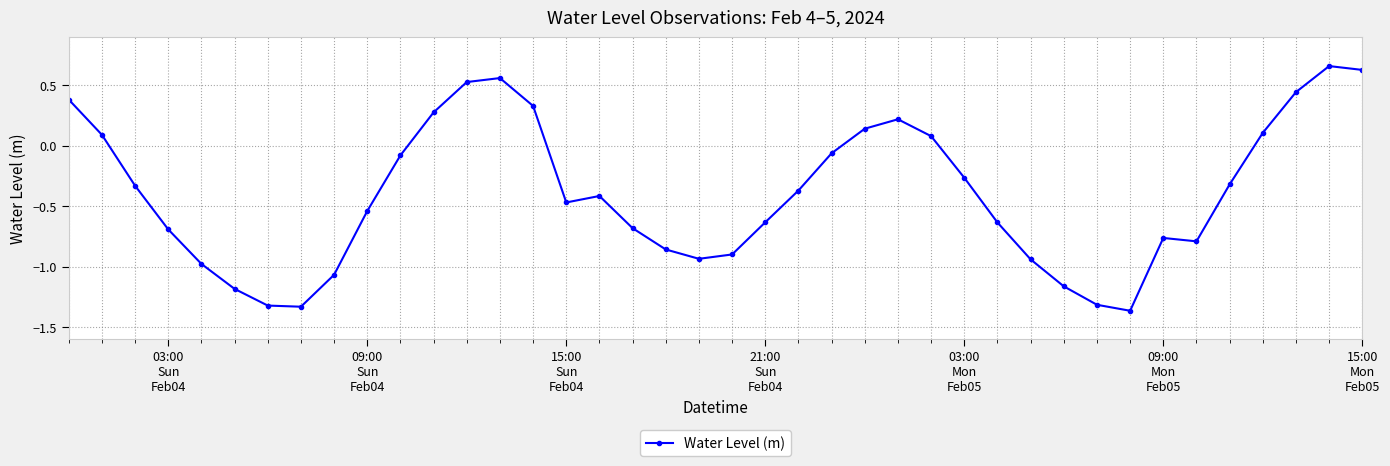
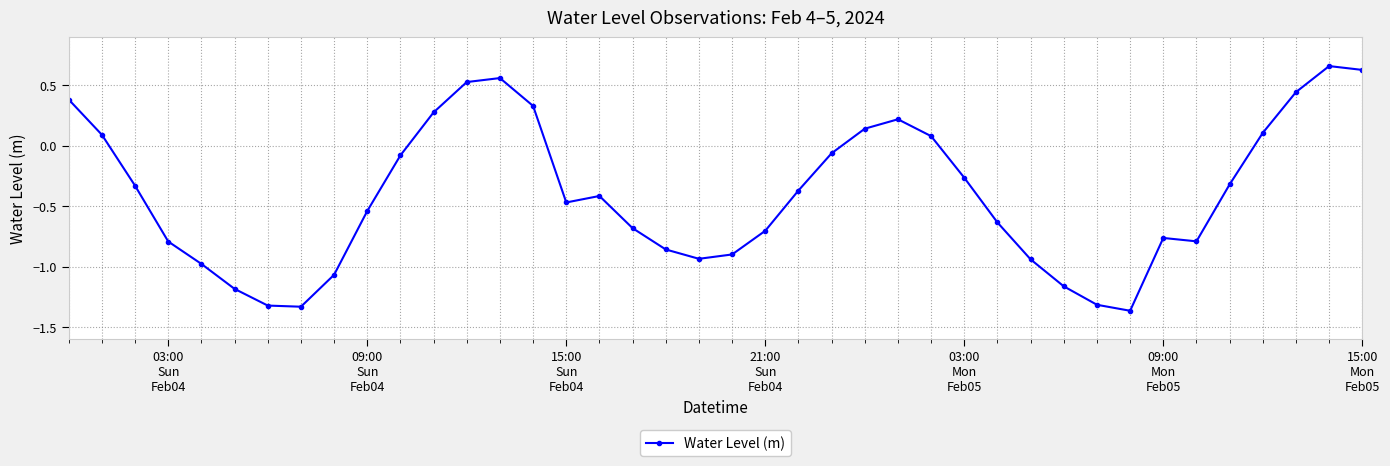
03:00 Sun Feb04: -0.69 -> -0.79
21:00 Sun Feb04: -0.63 -> -0.70
